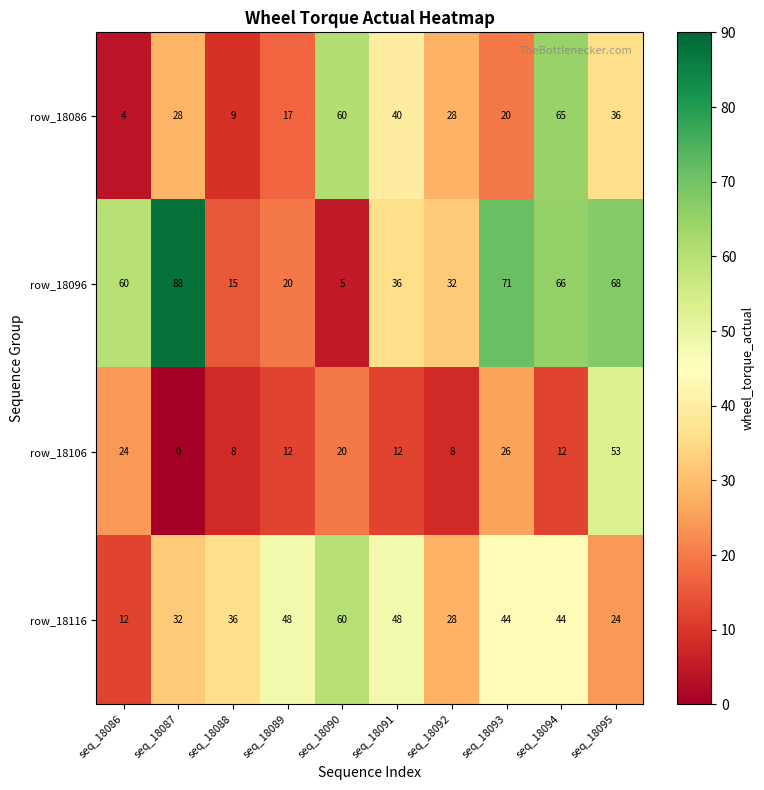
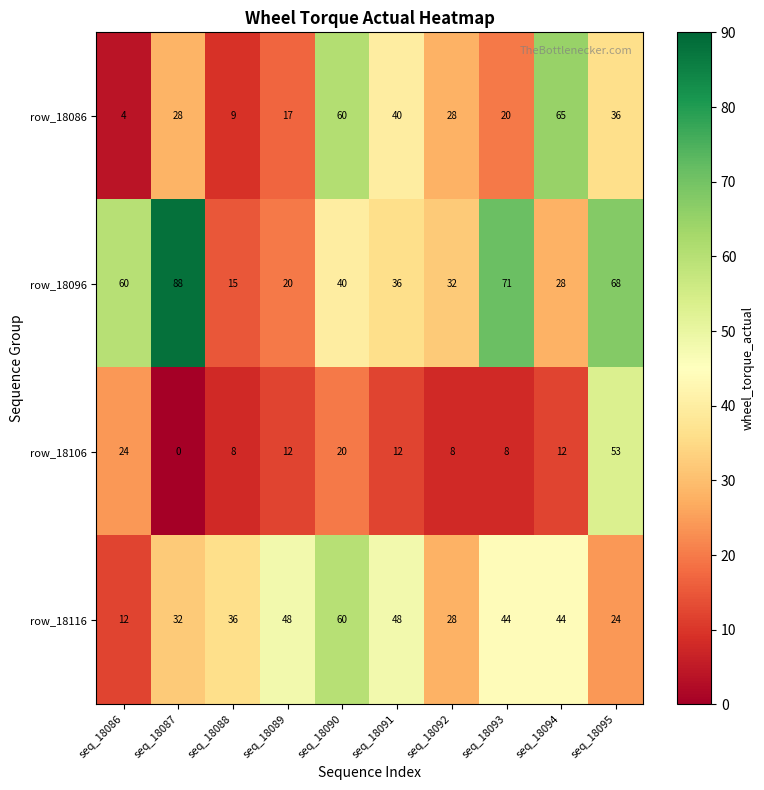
row_18096, seq_18090: 5 -> 40
row_18096, seq_18094: 66 -> 28
row_18106, seq_18093: 26 -> 8
